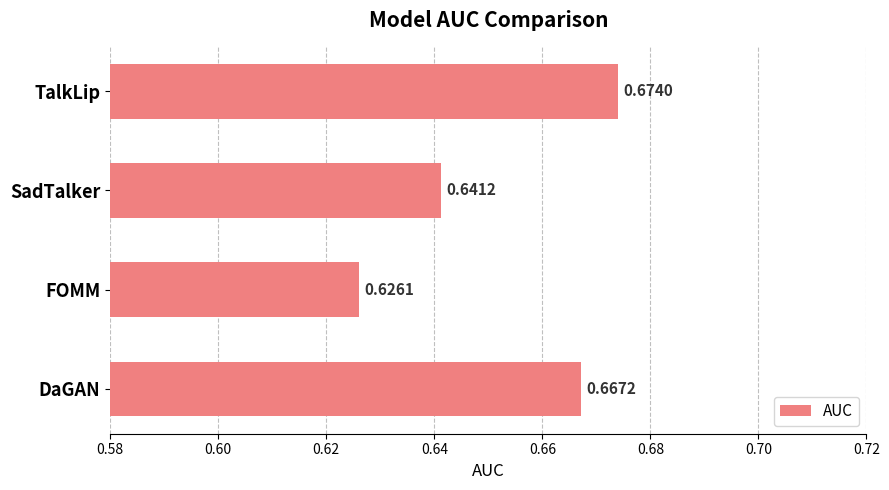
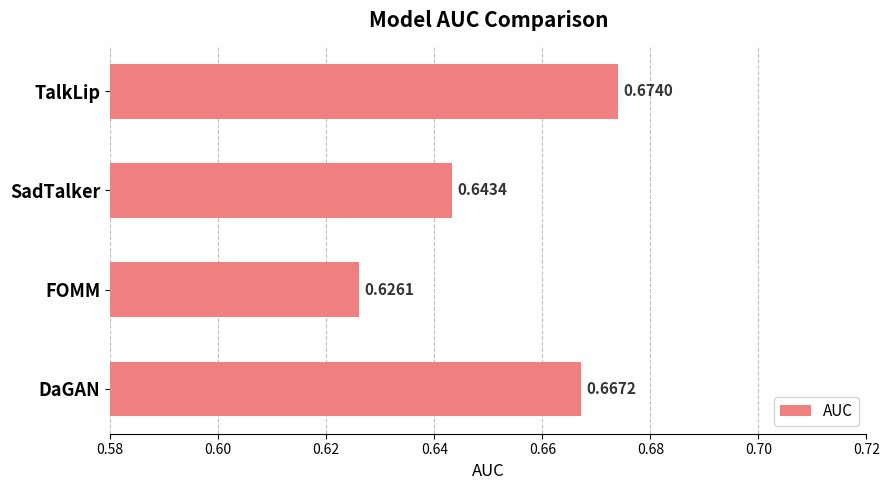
SadTalker: 0.6412 -> 0.6434
